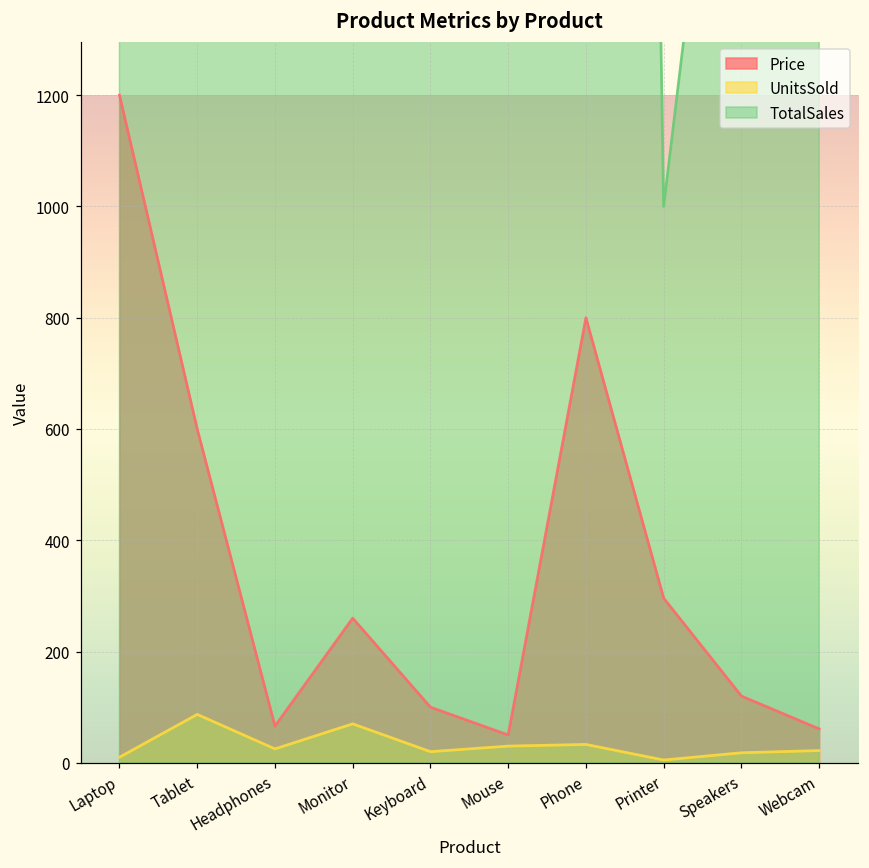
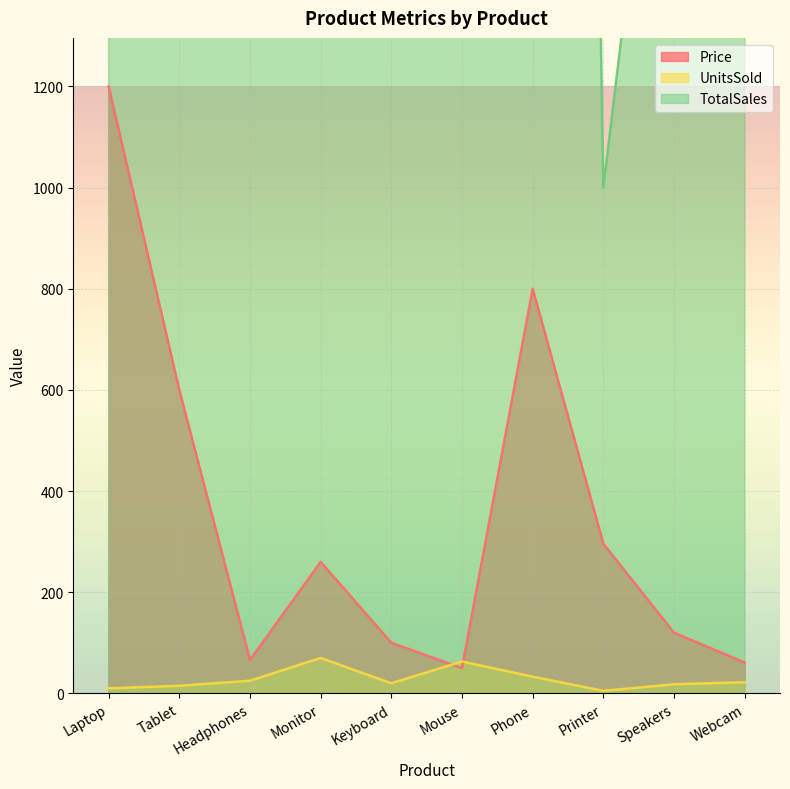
UnitsSold, Tablet: 90 -> 20
UnitsSold, Mouse: 30 -> 60
